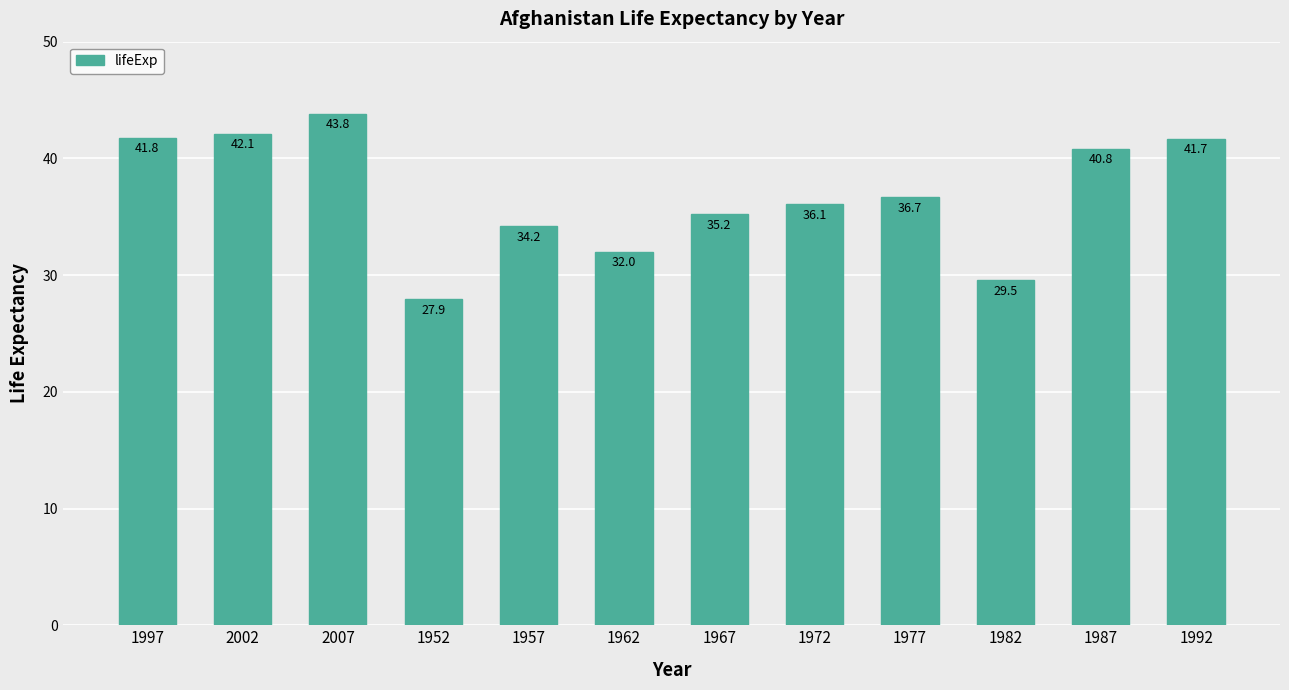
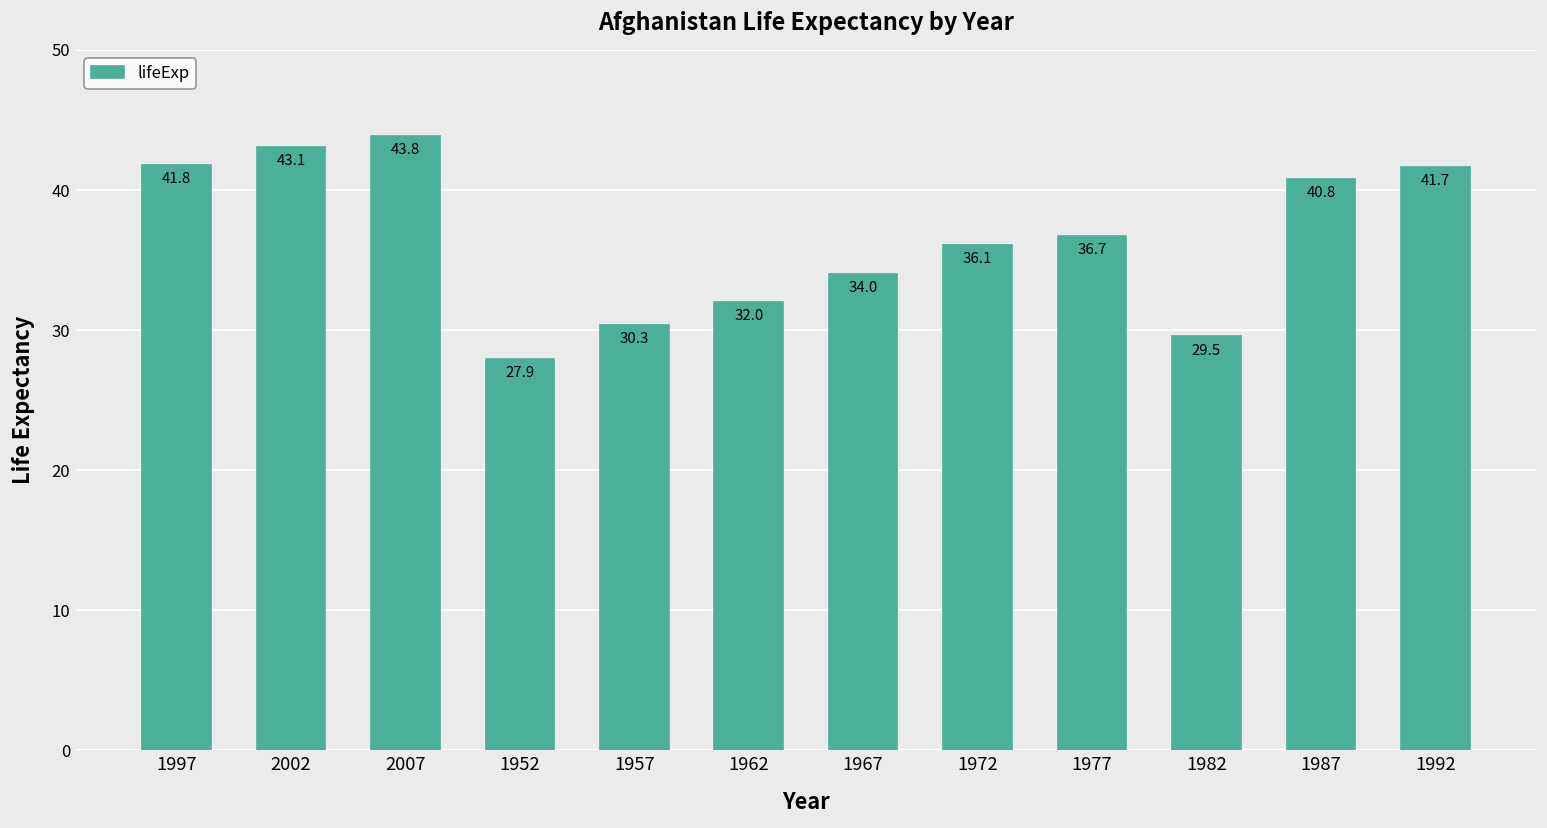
2002: 42.1 -> 43.1
1957: 34.2 -> 30.3
1967: 35.2 -> 34.0
